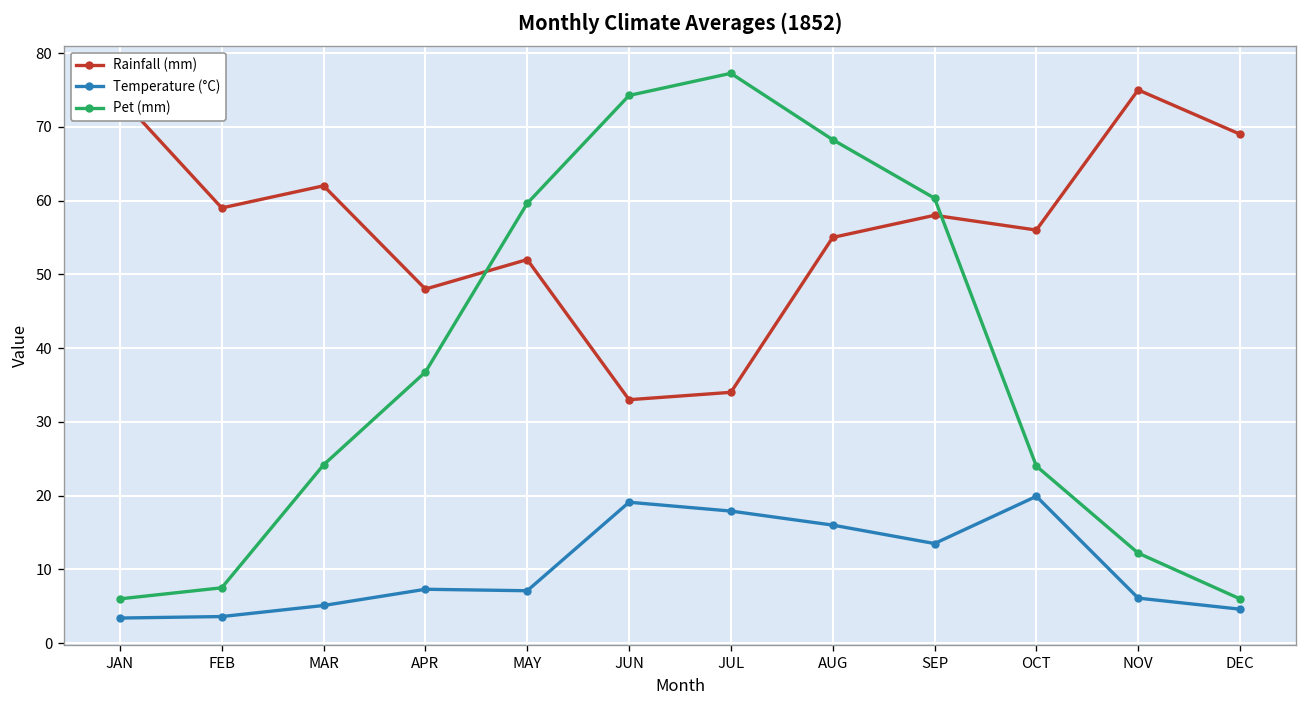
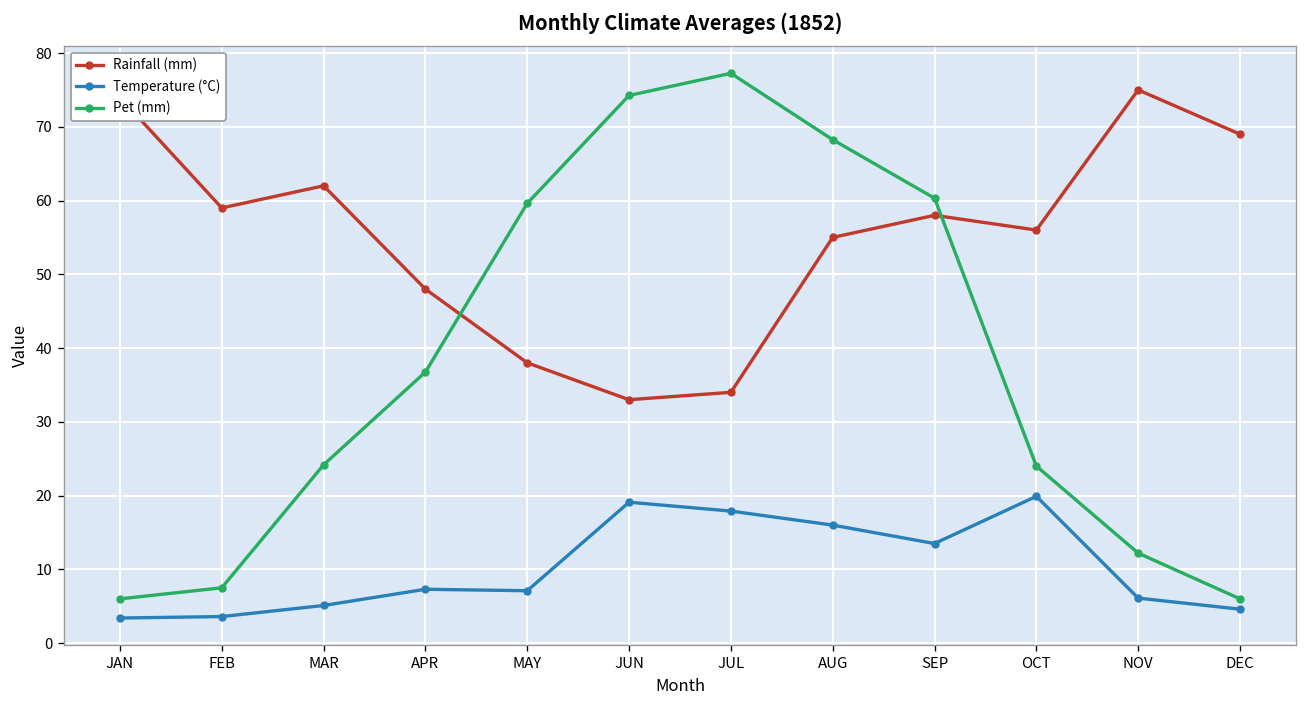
Rainfall (mm), MAY: 52 -> 38
